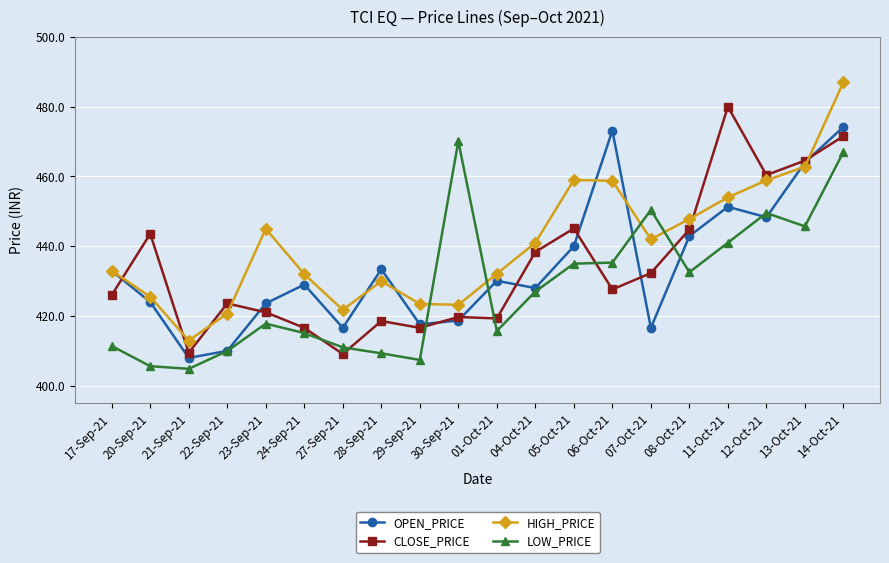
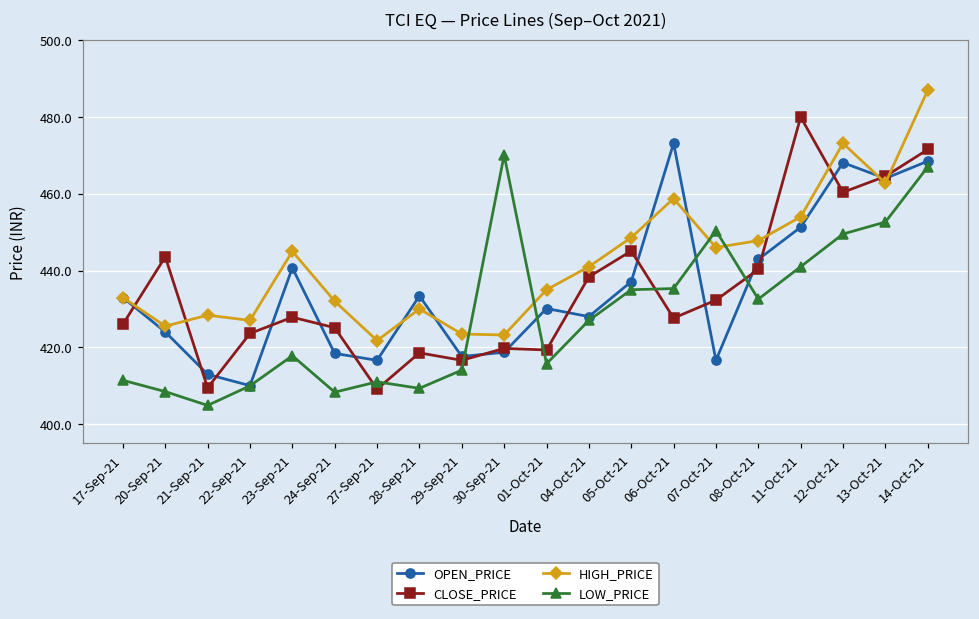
LOW_PRICE, 20-Sep-21: 406 -> 408
OPEN_PRICE, 21-Sep-21: 408 -> 413
HIGH_PRICE, 21-Sep-21: 413 -> 428
HIGH_PRICE, 22-Sep-21: 421 -> 427
OPEN_PRICE, 23-Sep-21: 424 -> 441
CLOSE_PRICE, 23-Sep-21: 421 -> 428
OPEN_PRICE, 24-Sep-21: 429 -> 418
CLOSE_PRICE, 24-Sep-21: 417 -> 425
LOW_PRICE, 24-Sep-21: 415 -> 408
LOW_PRICE, 29-Sep-21: 407 -> 414
HIGH_PRICE, 01-Oct-21: 432 -> 435
OPEN_PRICE, 05-Oct-21: 440 -> 437
HIGH_PRICE, 05-Oct-21: 459 -> 449
HIGH_PRICE, 07-Oct-21: 442 -> 446
CLOSE_PRICE, 08-Oct-21: 445 -> 440
OPEN_PRICE, 12-Oct-21: 448 -> 468
HIGH_PRICE, 12-Oct-21: 459 -> 473
LOW_PRICE, 13-Oct-21: 446 -> 453
OPEN_PRICE, 14-Oct-21: 474 -> 469
